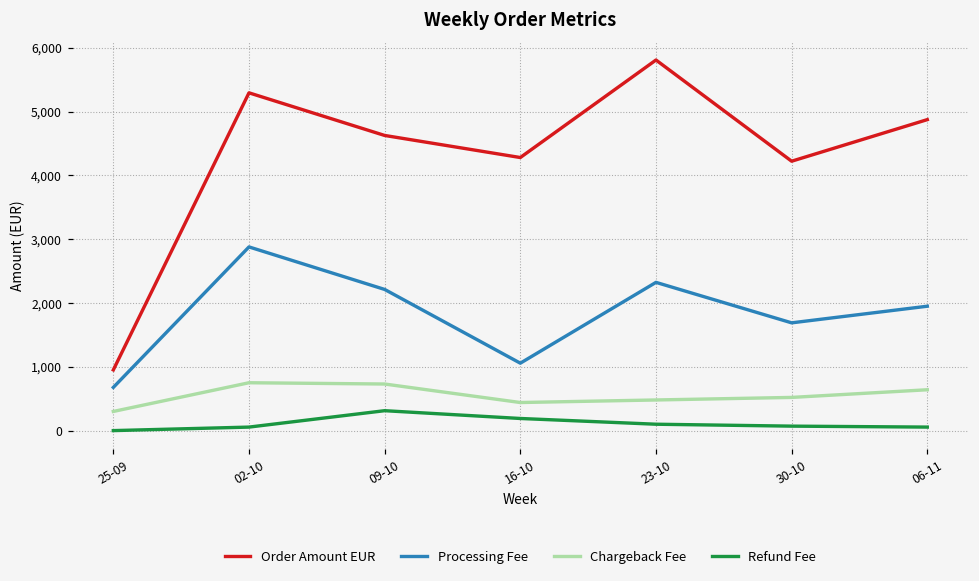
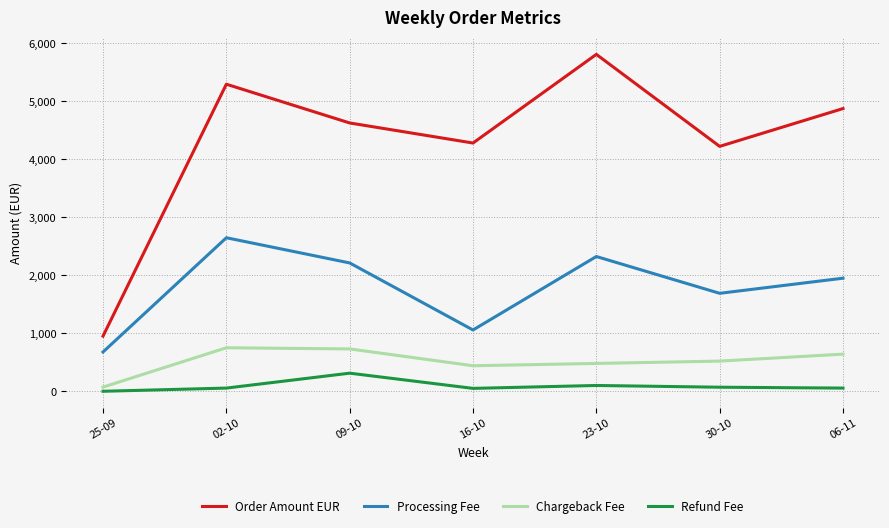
Chargeback Fee, 25-09: 300 -> 100
Processing Fee, 02-10: 2,900 -> 2,600
Refund Fee, 16-10: 200 -> 100
